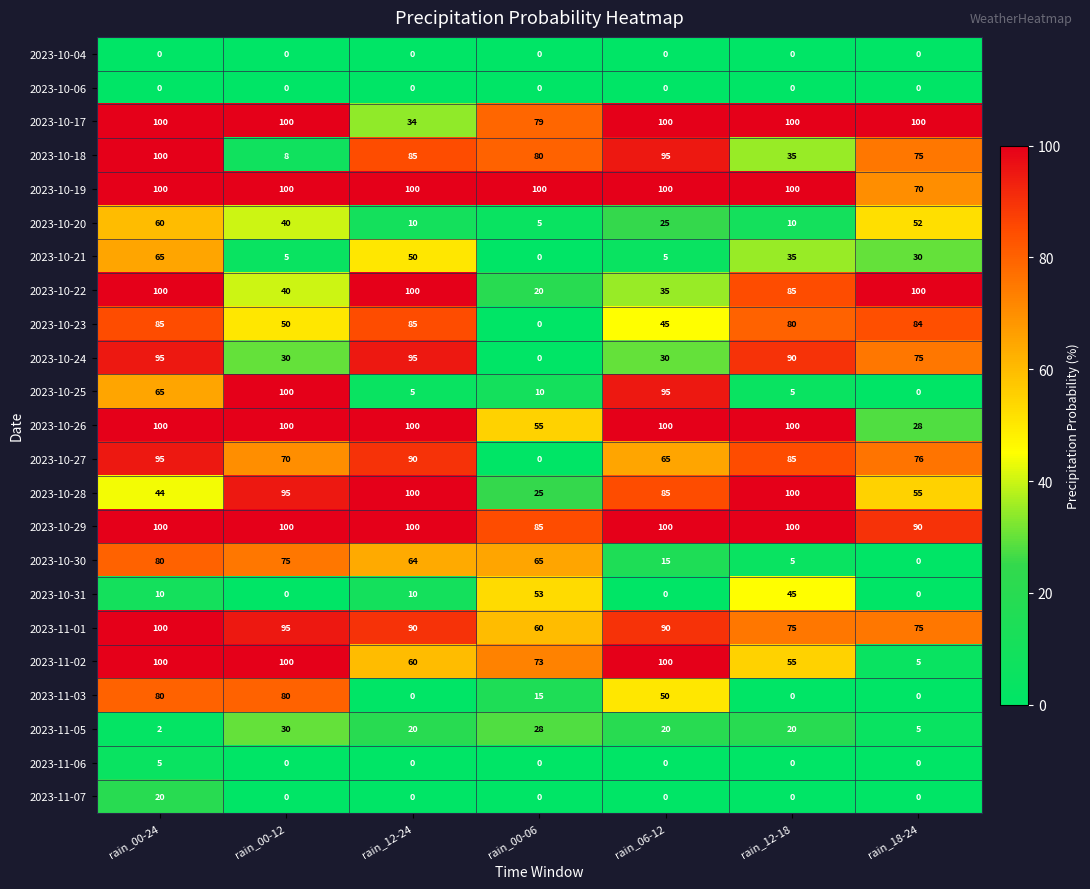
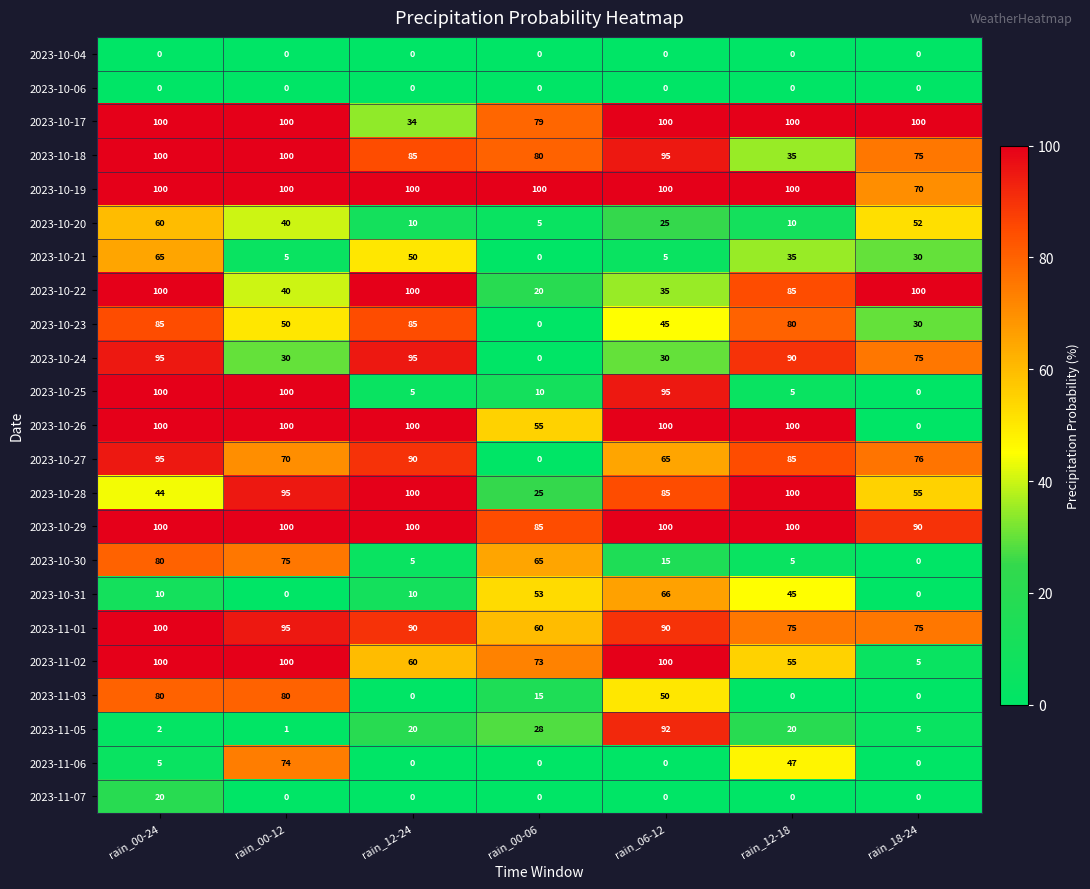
2023-10-18, rain_00-12: 8 -> 100
2023-10-23, rain_18-24: 84 -> 30
2023-10-25, rain_00-24: 65 -> 100
2023-10-26, rain_18-24: 28 -> 0
2023-10-30, rain_12-24: 64 -> 5
2023-10-31, rain_06-12: 0 -> 66
2023-11-05, rain_00-12: 30 -> 1
2023-11-05, rain_06-12: 20 -> 92
2023-11-06, rain_00-12: 0 -> 74
2023-11-06, rain_12-18: 0 -> 47
